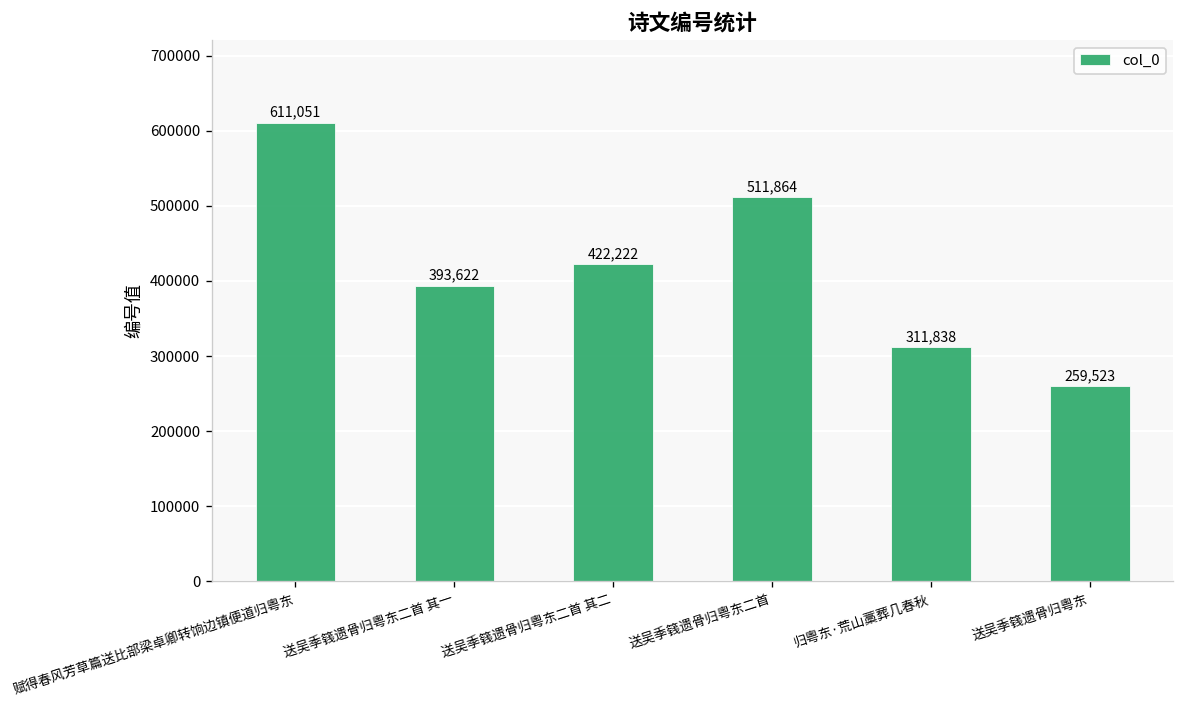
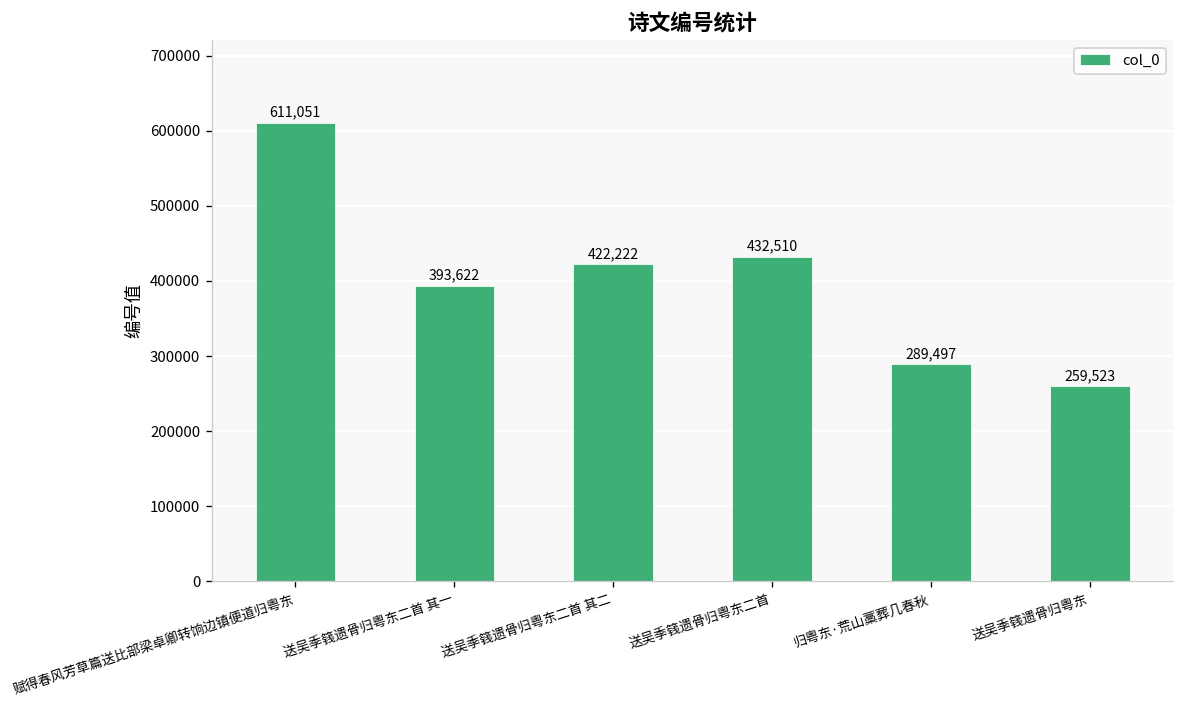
送吴季篯遗骨归粤东二首: 511,864 -> 432,510
归粤东·荒山藁葬几春秋: 311,838 -> 289,497
